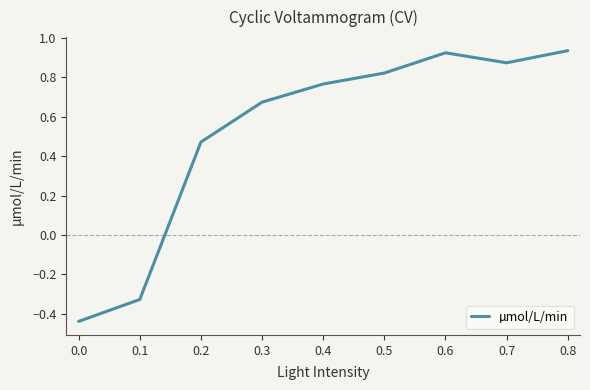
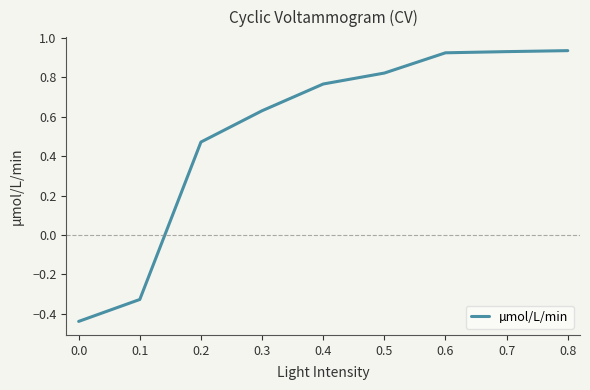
0.3: 0.67 -> 0.63
0.7: 0.87 -> 0.93
